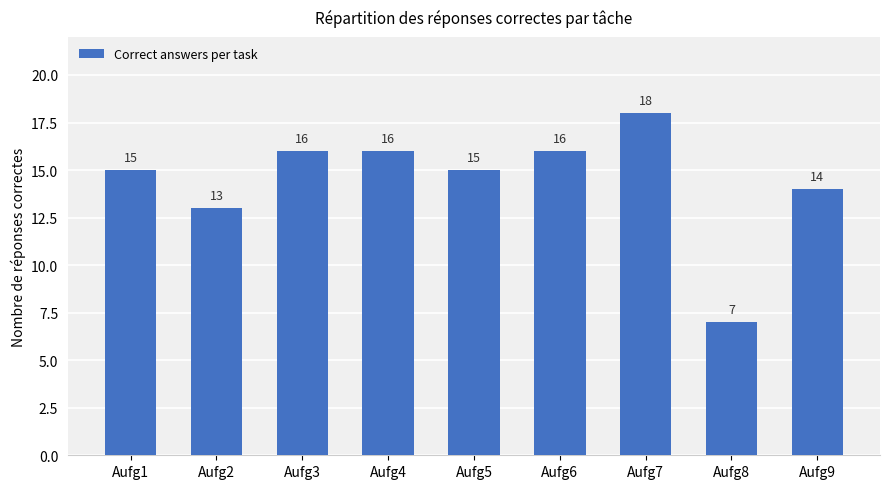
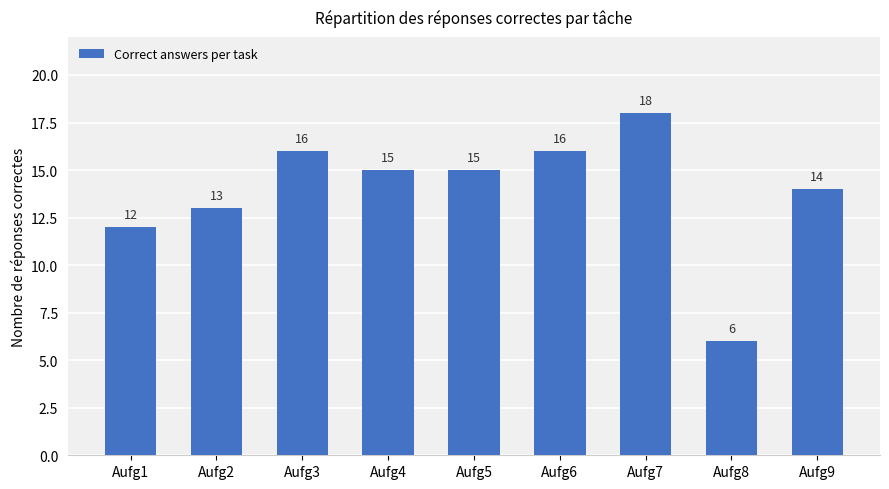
Aufg1: 15 -> 12
Aufg4: 16 -> 15
Aufg8: 7 -> 6
